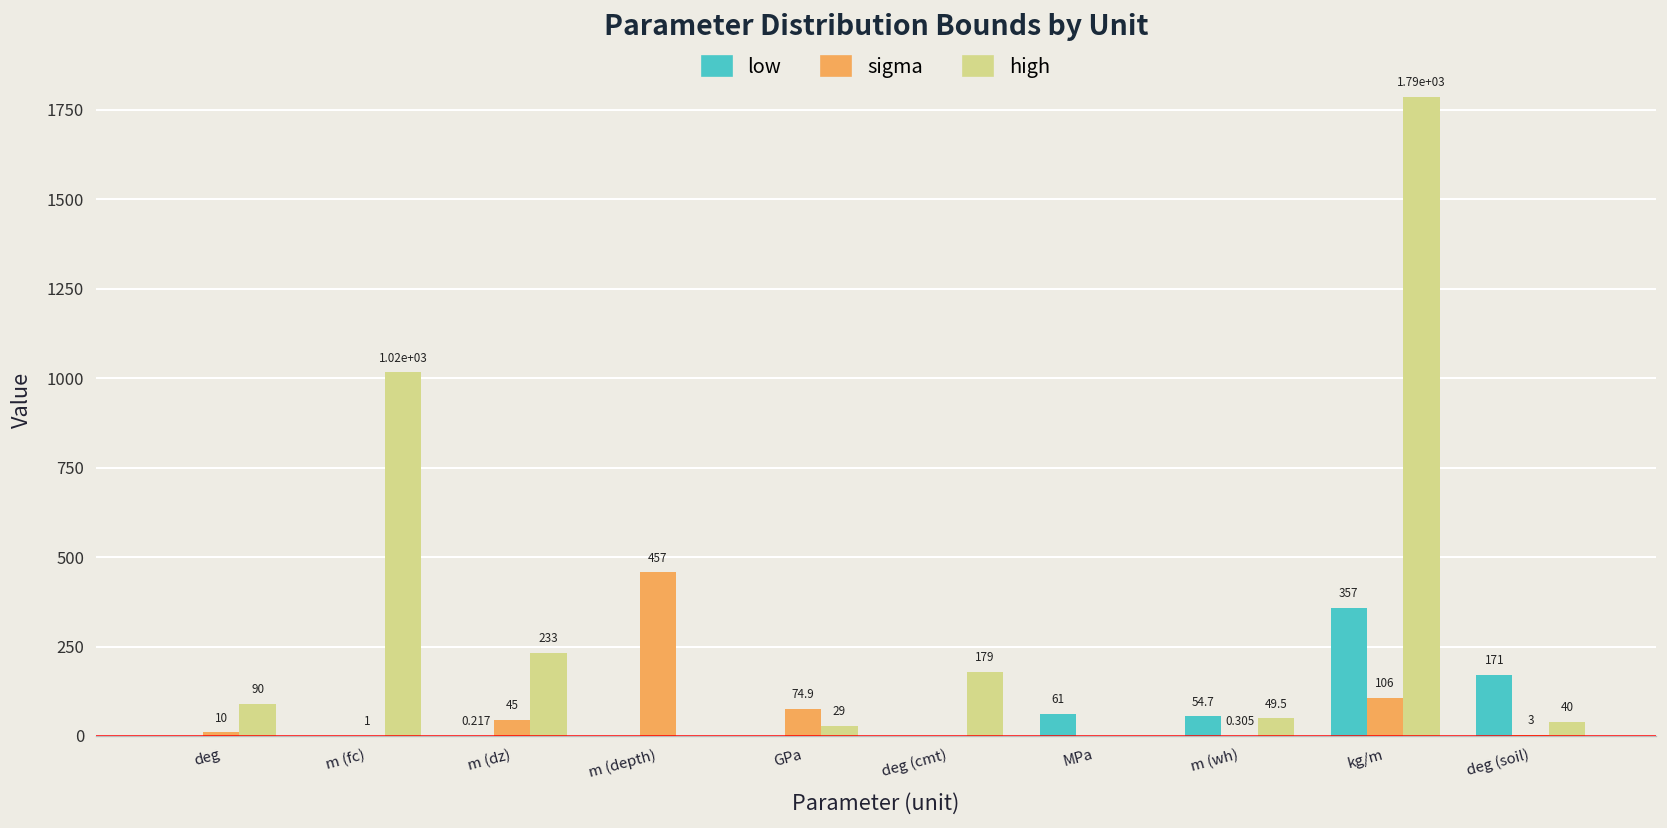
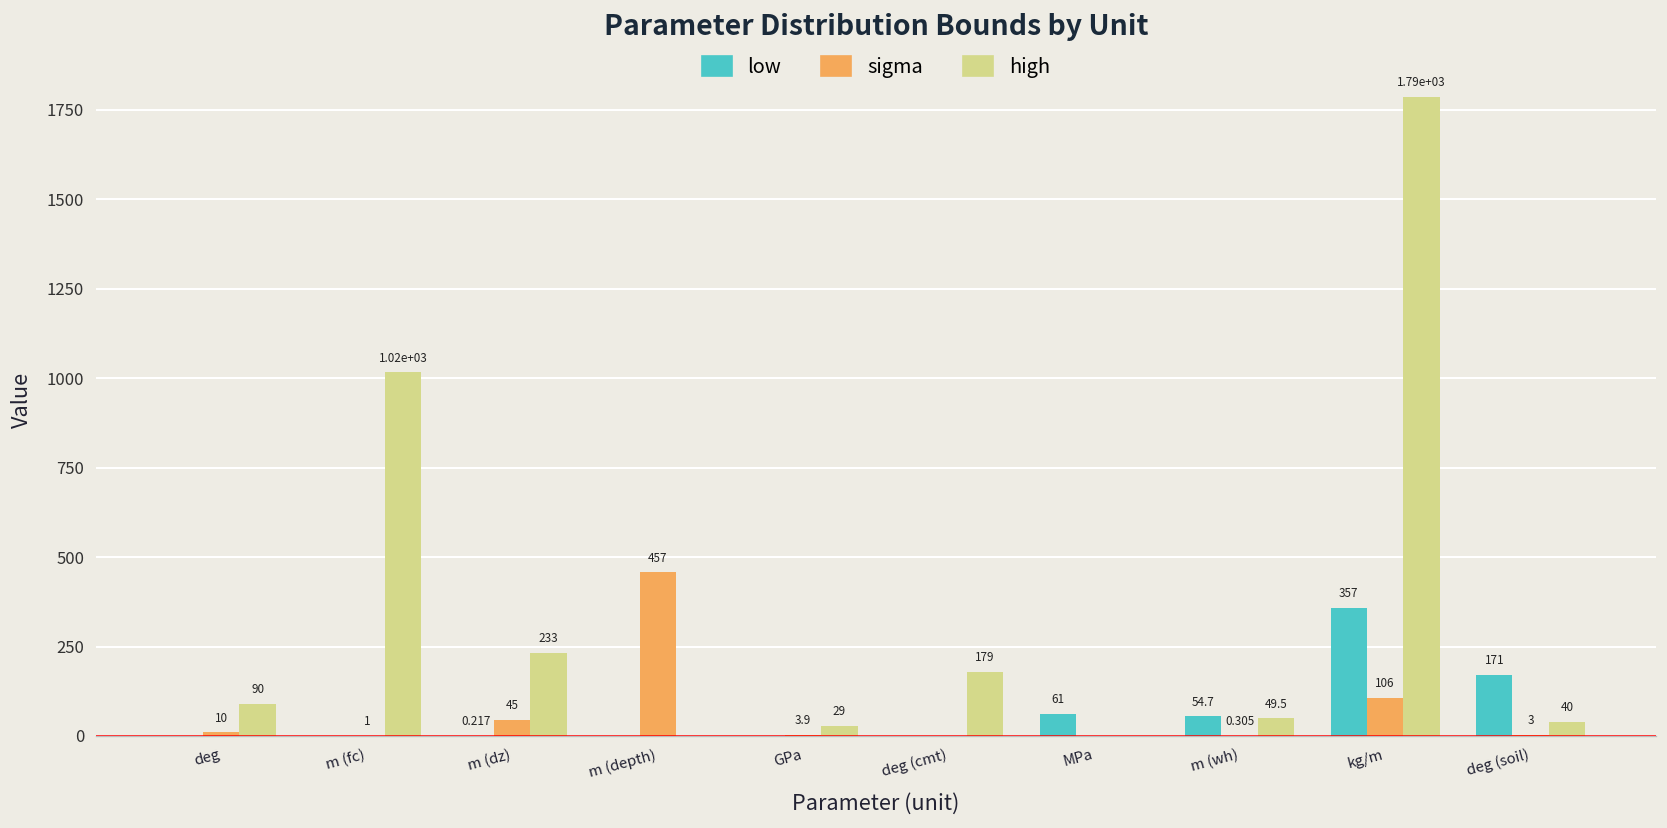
sigma, GPa: 74.9 -> 3.9
